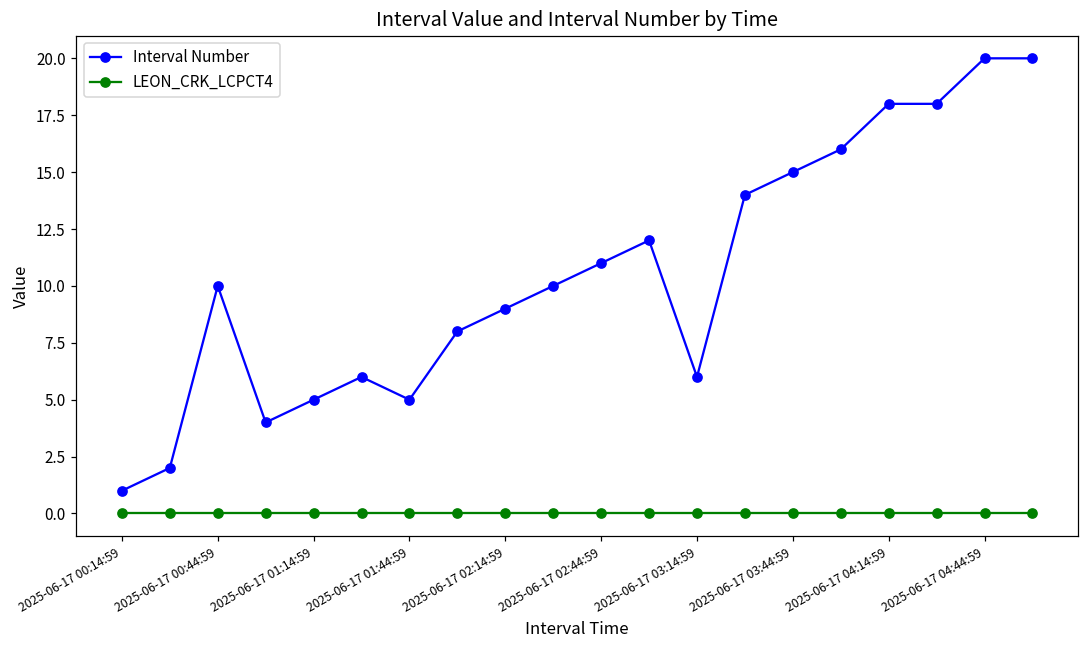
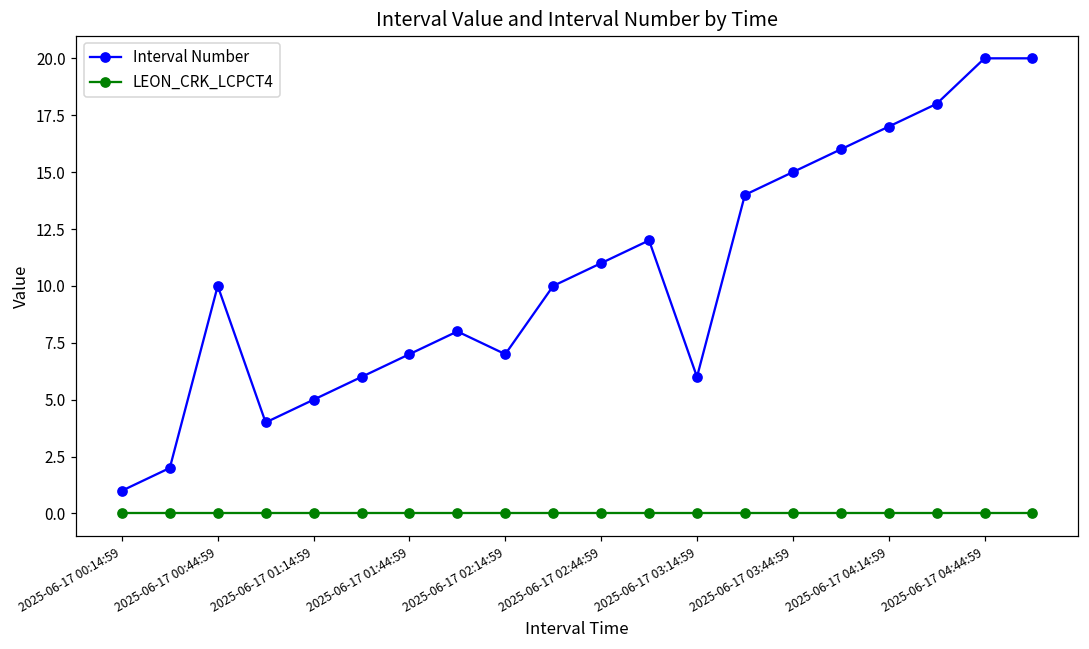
Interval Number, 2025-06-17 01:44:59: 5 -> 7
Interval Number, 2025-06-17 02:14:59: 9 -> 7
Interval Number, 2025-06-17 04:14:59: 18 -> 17
